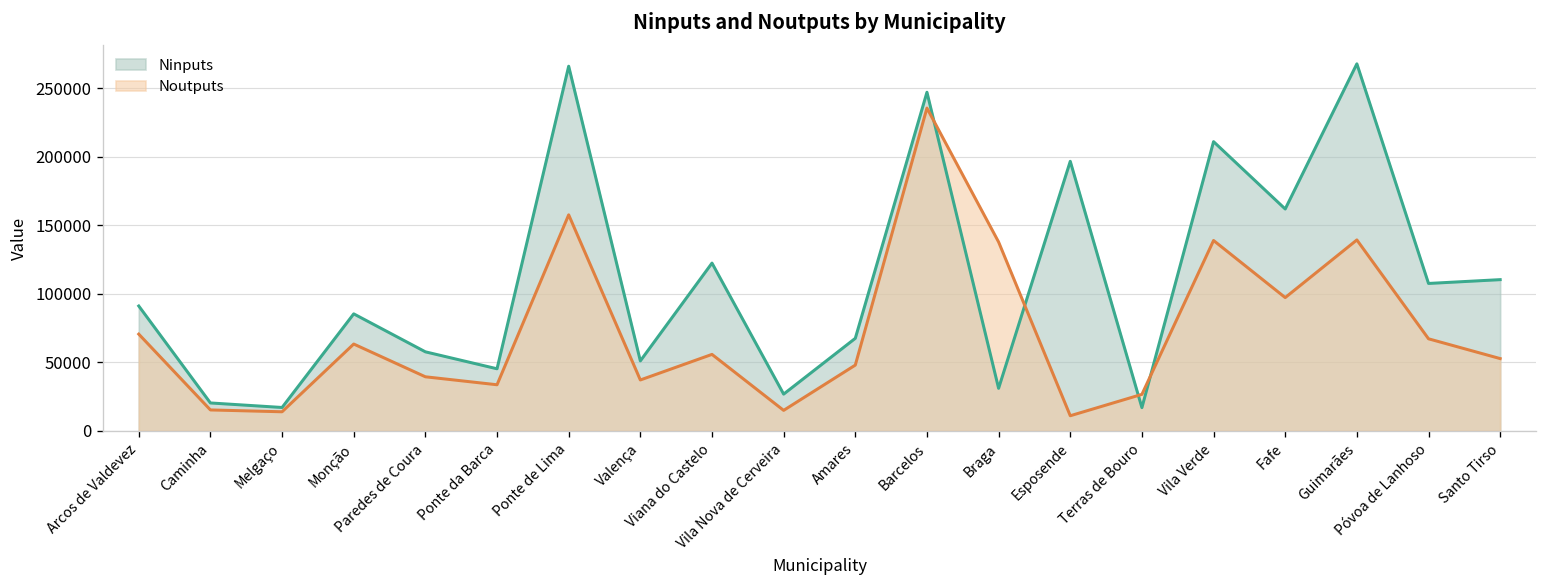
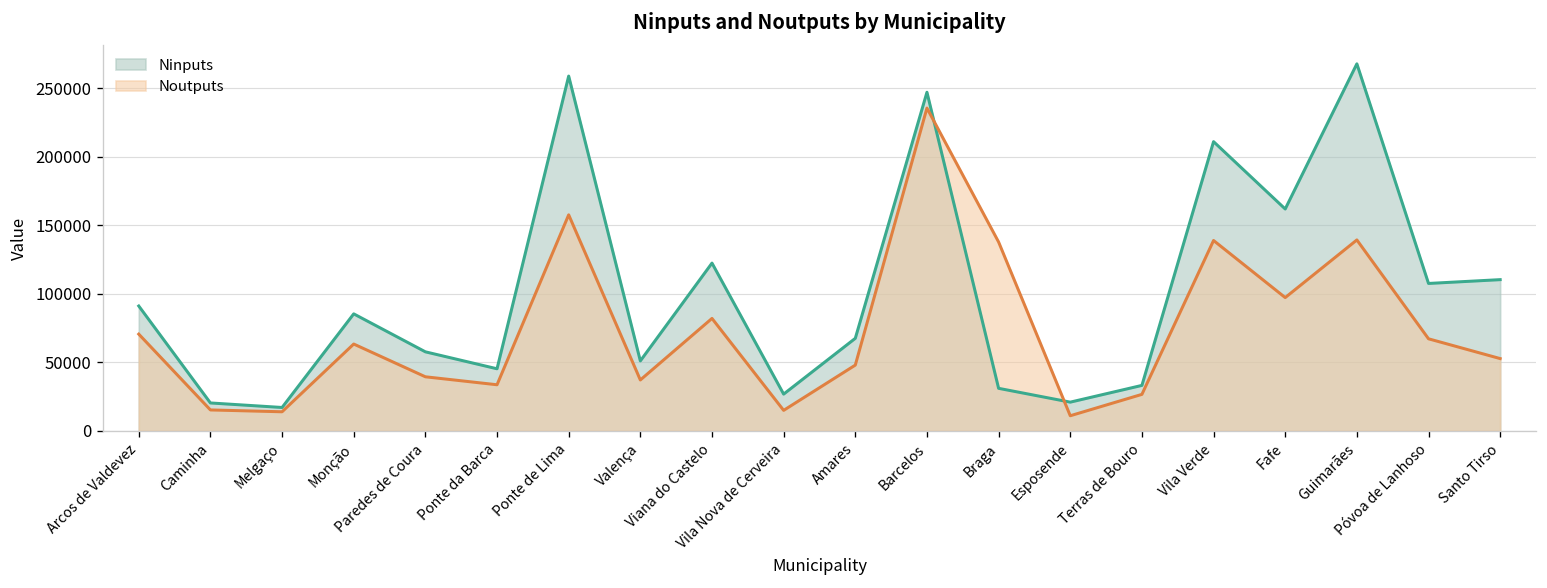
Ninputs, Ponte de Lima: 266000 -> 259000
Noutputs, Viana do Castelo: 56000 -> 82000
Ninputs, Esposende: 197000 -> 21000
Ninputs, Terras de Bouro: 17000 -> 33000
